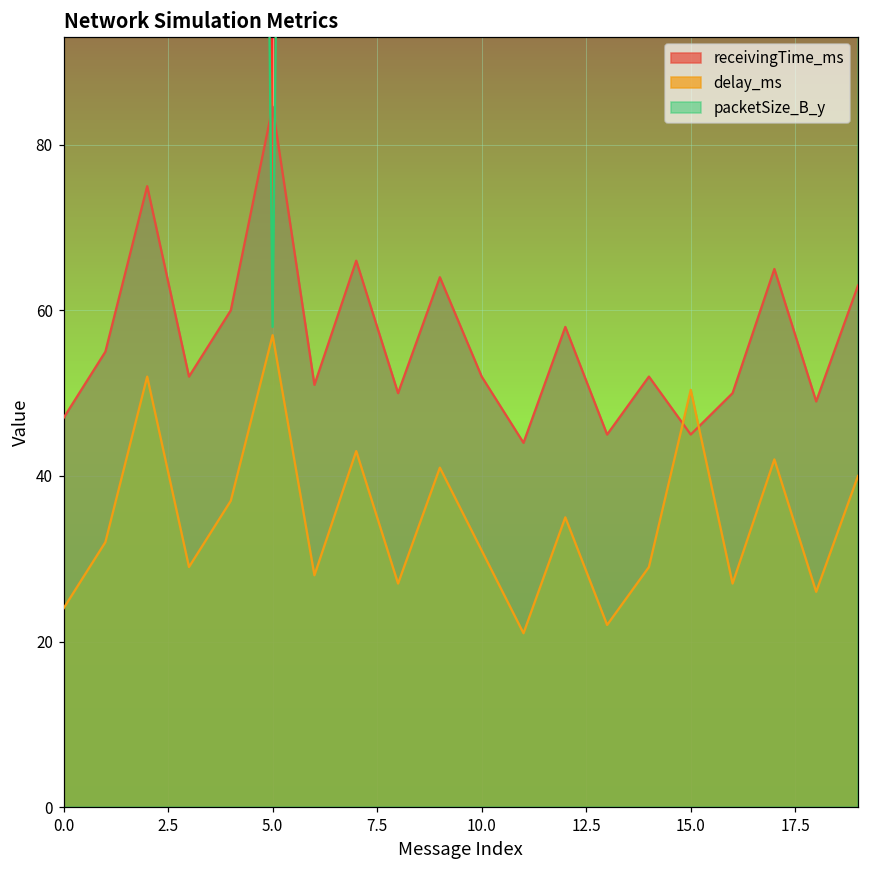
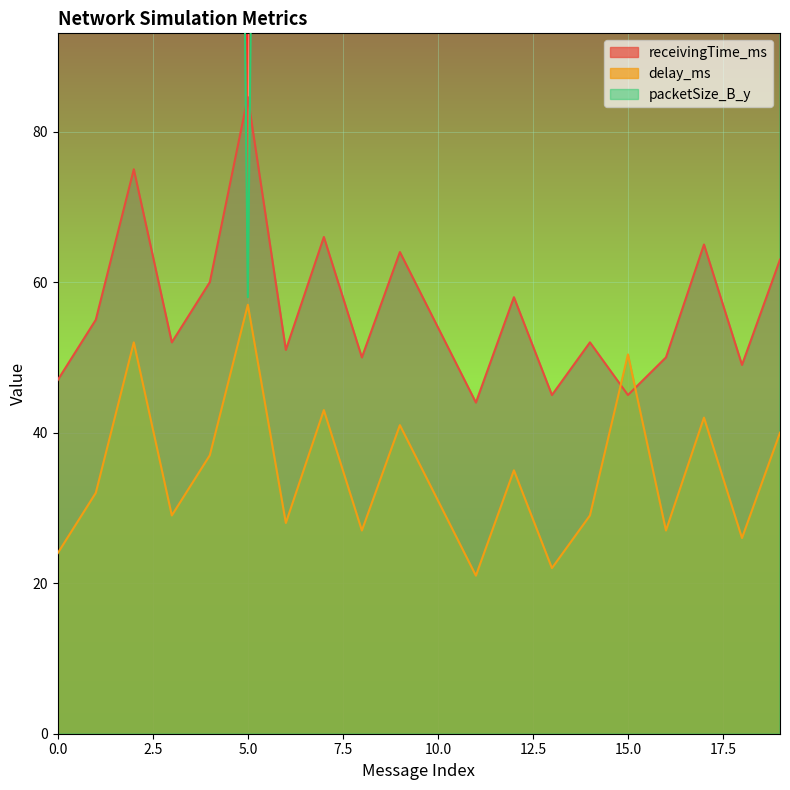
receivingTime_ms, 10.0: 52 -> 54
